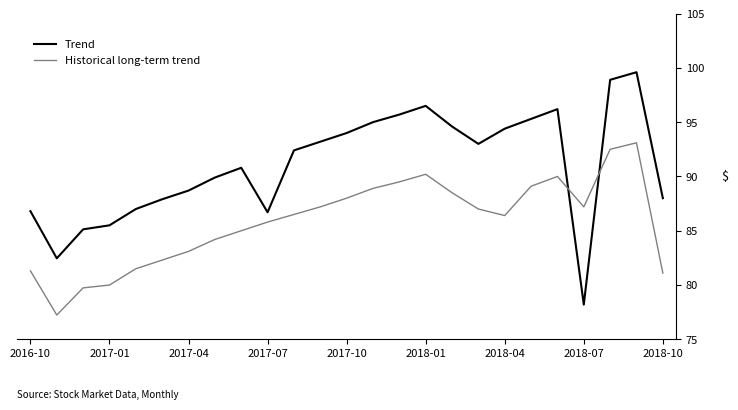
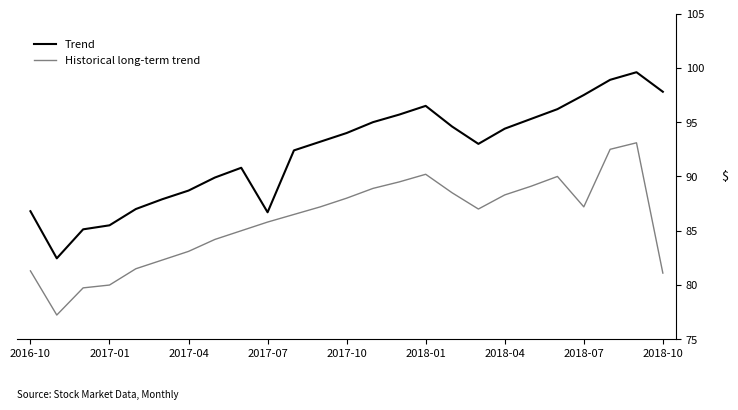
Historical long-term trend, 2018-04: 86.4 -> 88.3
Trend, 2018-07: 78.2 -> 97.5
Trend, 2018-10: 88.0 -> 97.8
